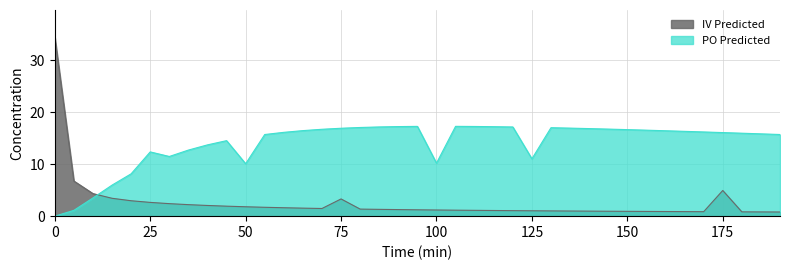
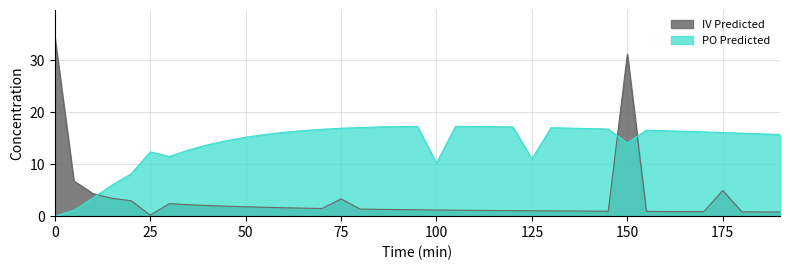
IV Predicted, 25: 3 -> 0
PO Predicted, 50: 10 -> 15
IV Predicted, 150: 1 -> 31
PO Predicted, 150: 17 -> 14
